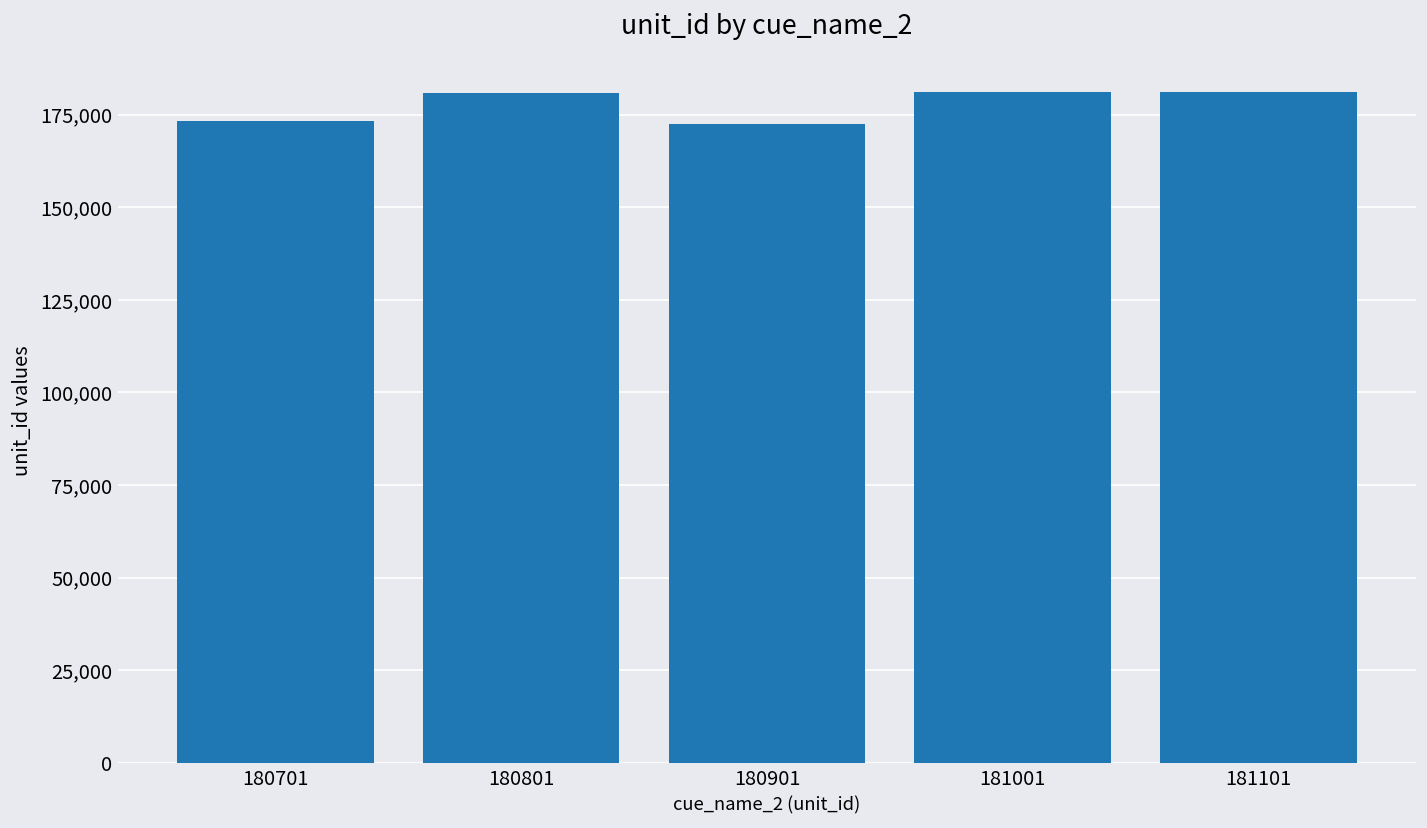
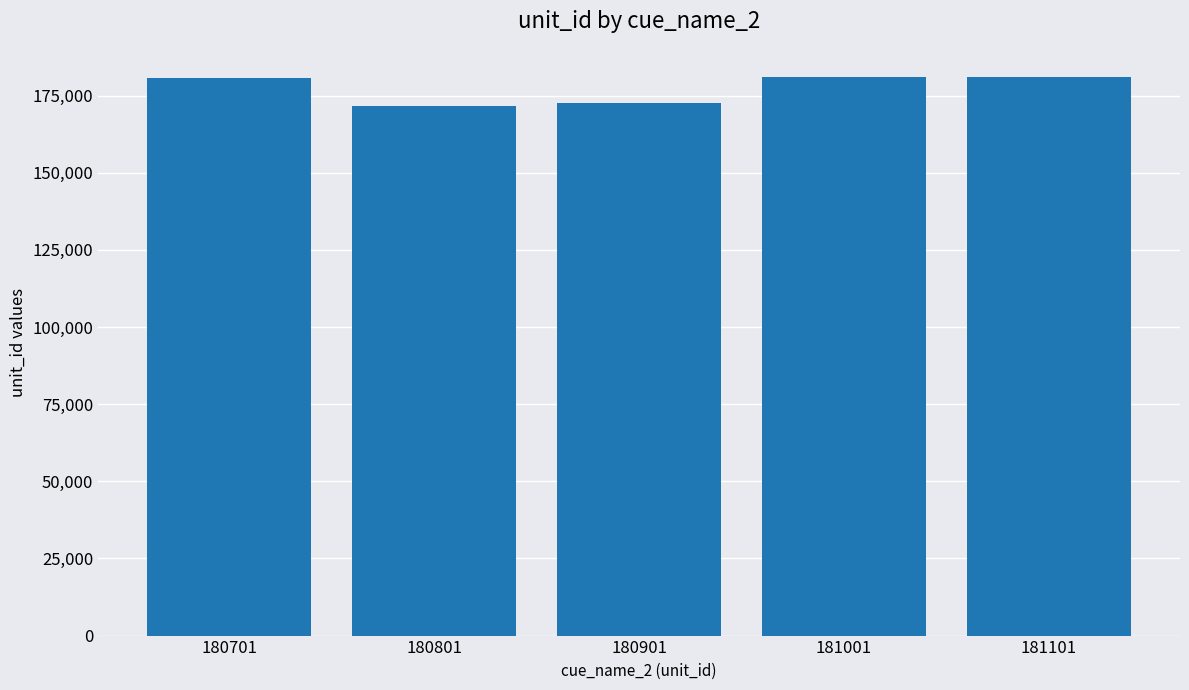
180701: 173,000 -> 181,000
180801: 181,000 -> 172,000
